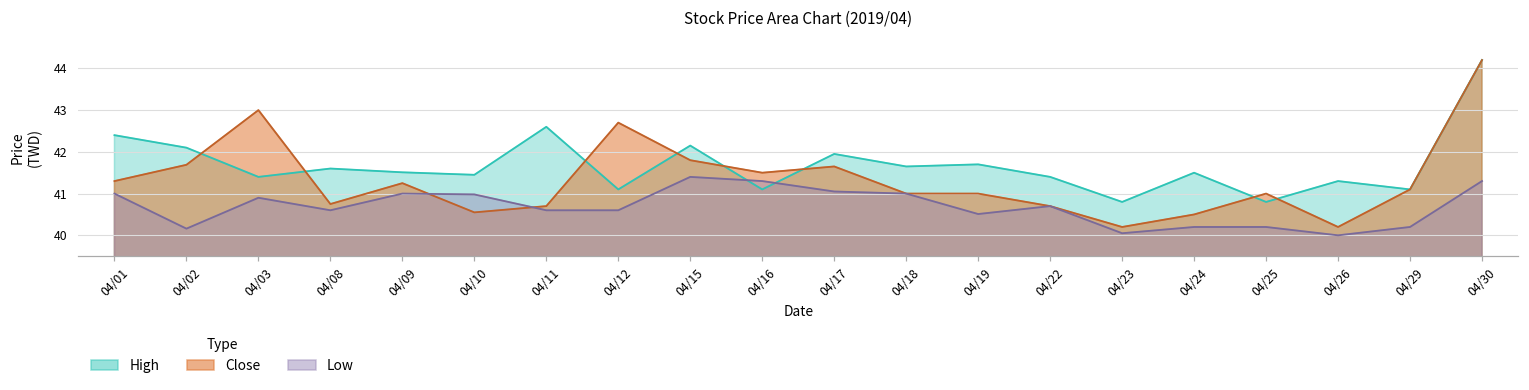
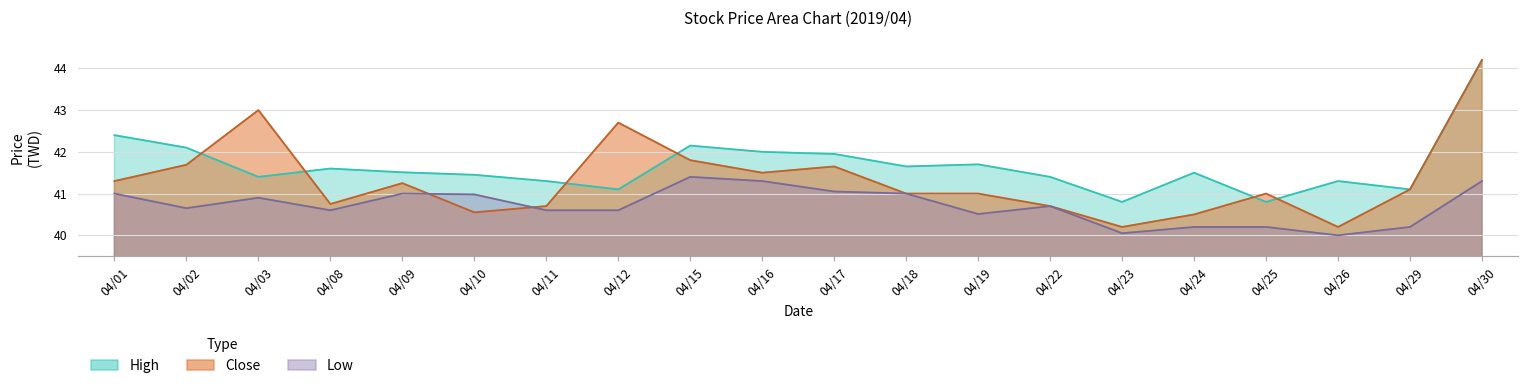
Low, 04/02: 40.2 -> 40.7
High, 04/11: 42.6 -> 41.3
High, 04/16: 41.1 -> 42.0
